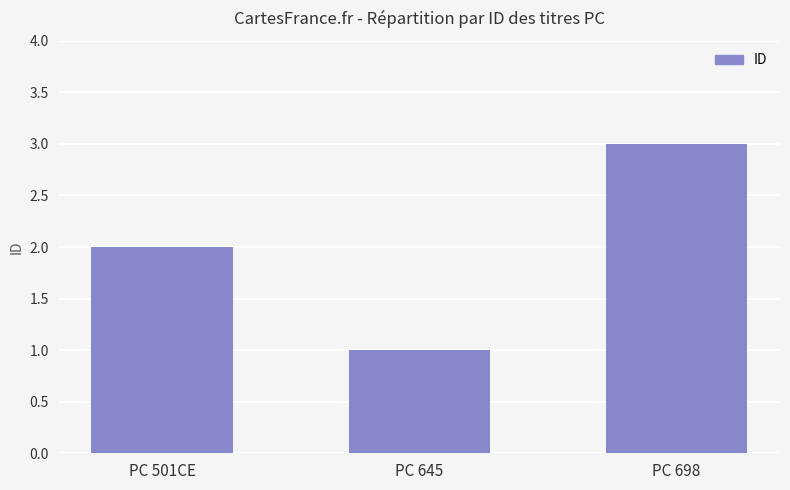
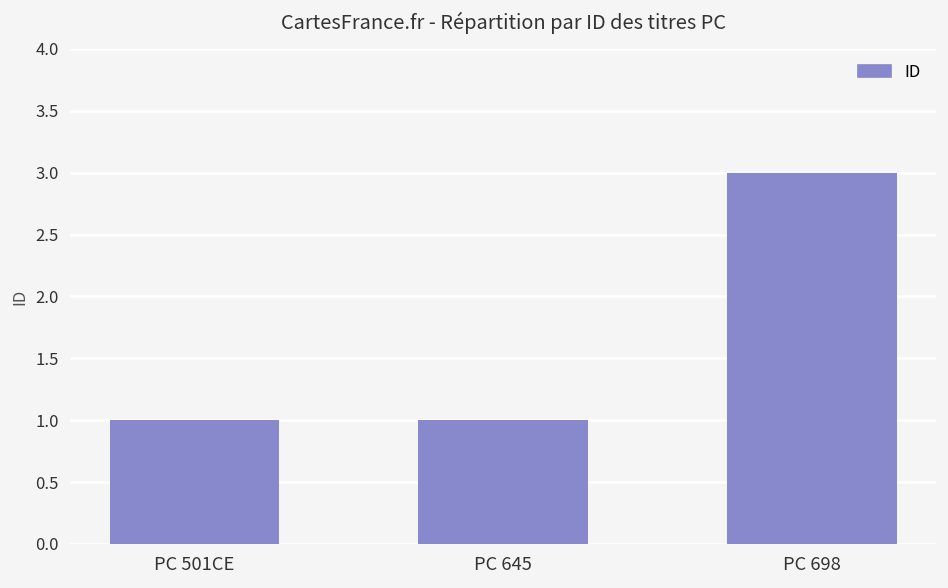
PC 501CE: 2 -> 1
